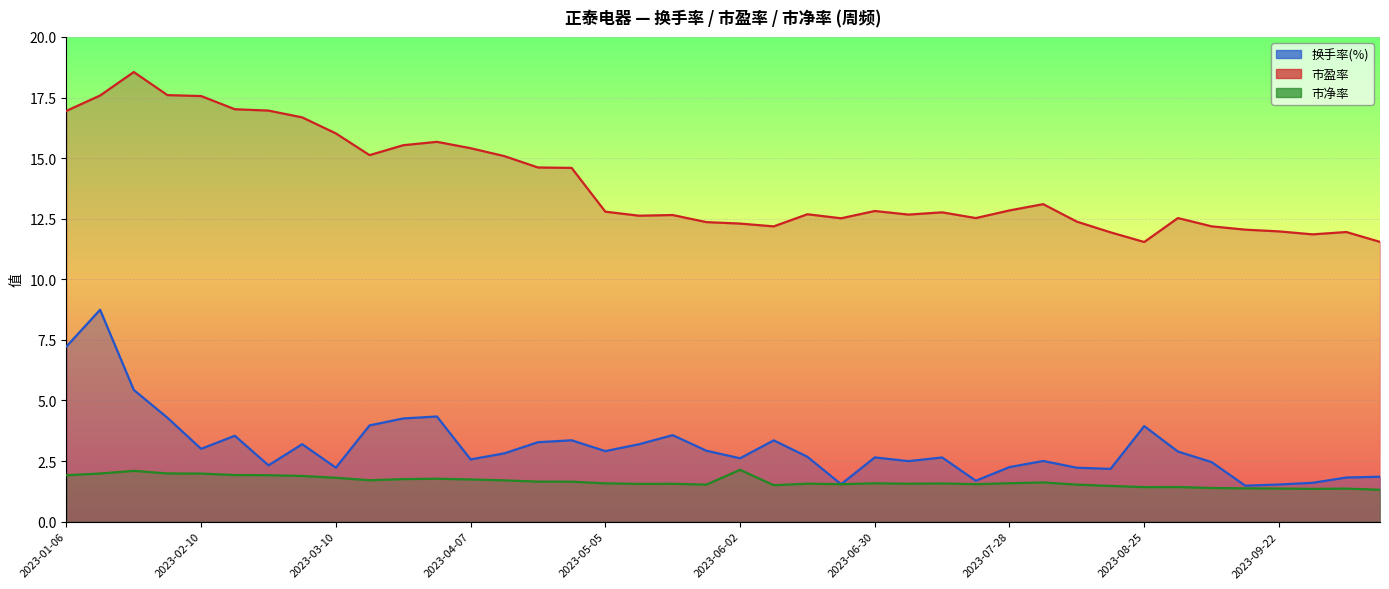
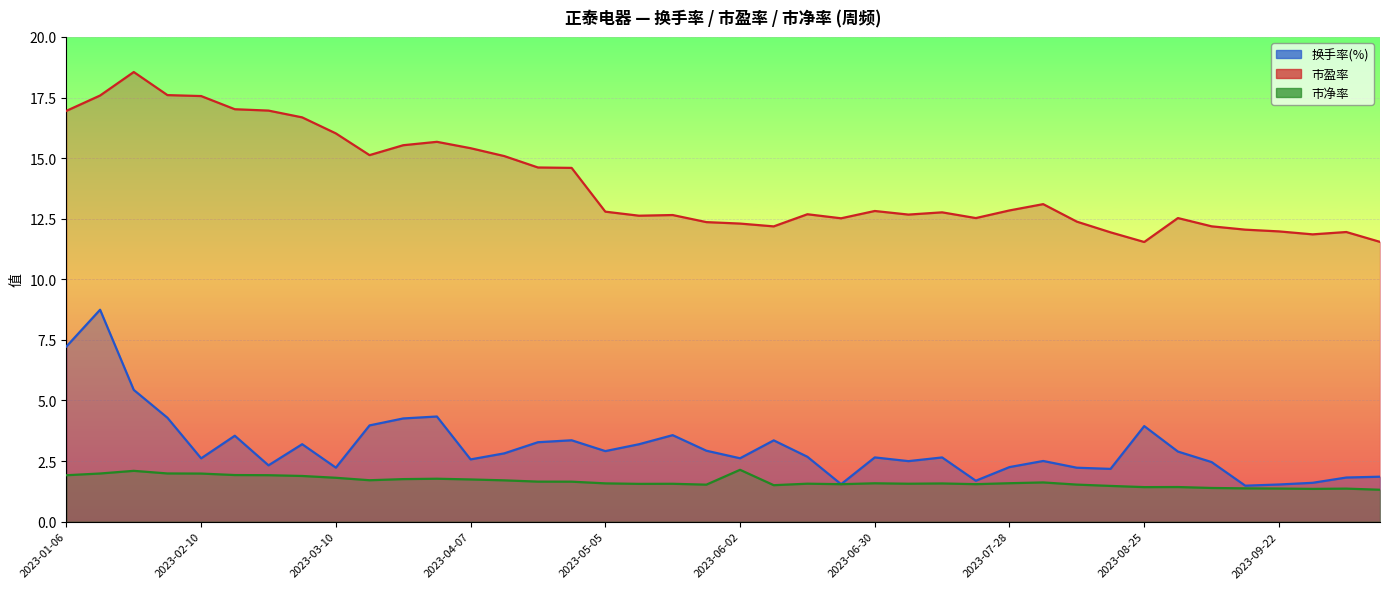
换手率(%), 2023-02-10: 3.0 -> 2.6
